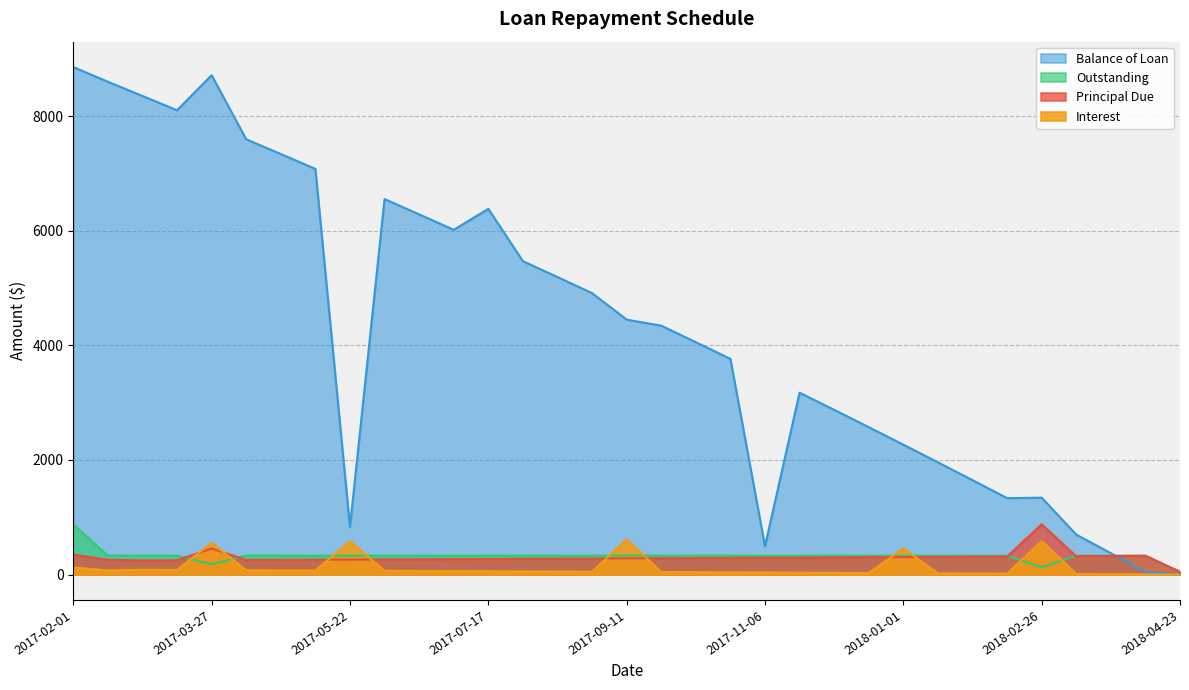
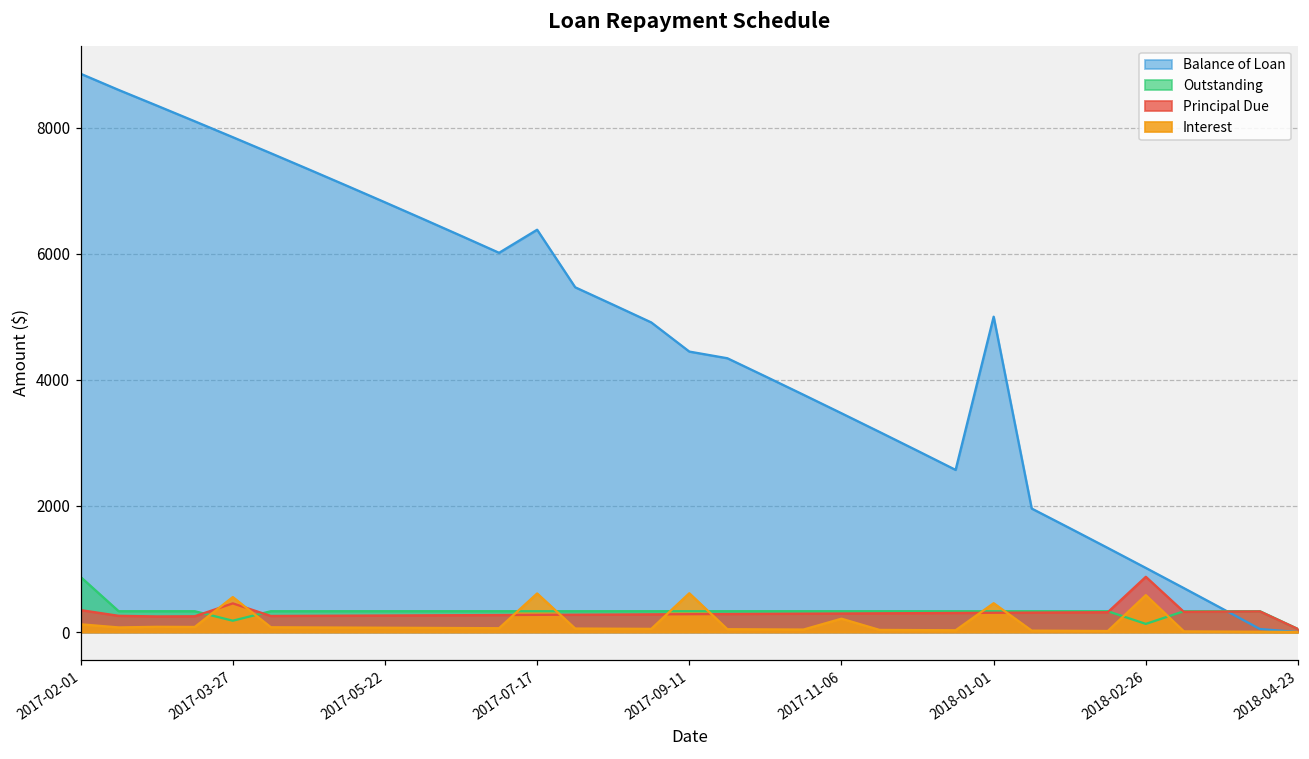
Balance of Loan, 2017-03-27: 8700 -> 7800
Balance of Loan, 2017-05-22: 800 -> 6800
Interest, 2017-05-22: 600 -> 100
Interest, 2017-07-17: 100 -> 600
Balance of Loan, 2017-11-06: 500 -> 3500
Interest, 2017-11-06: 0 -> 200
Balance of Loan, 2018-01-01: 2300 -> 5000
Balance of Loan, 2018-02-26: 1300 -> 1000
